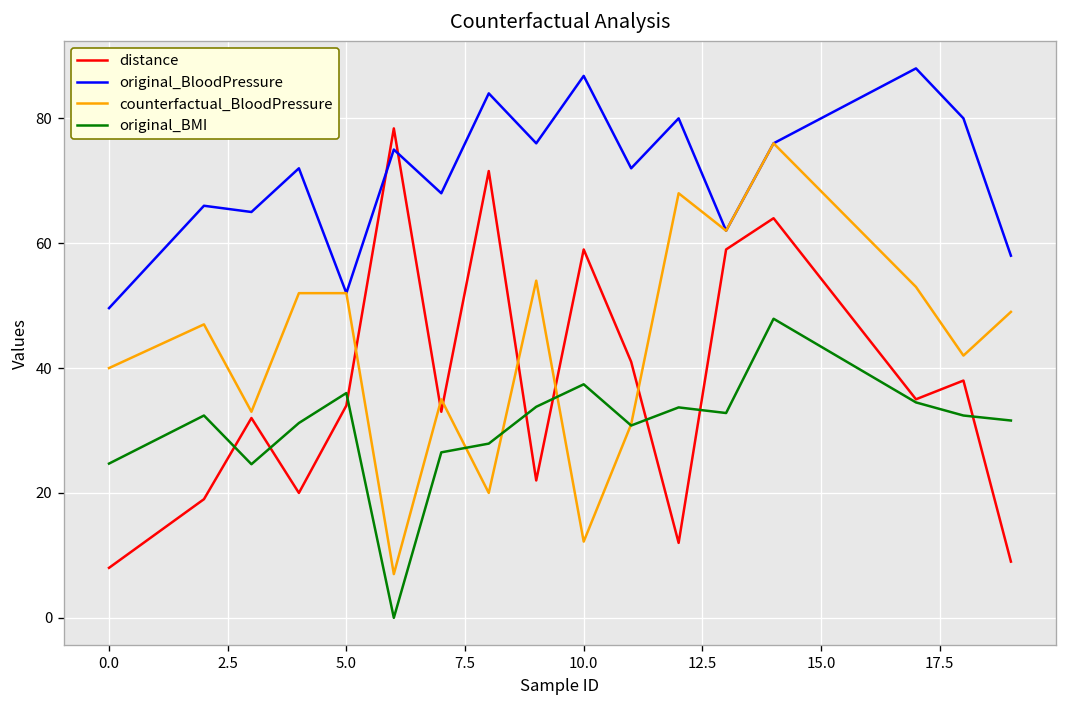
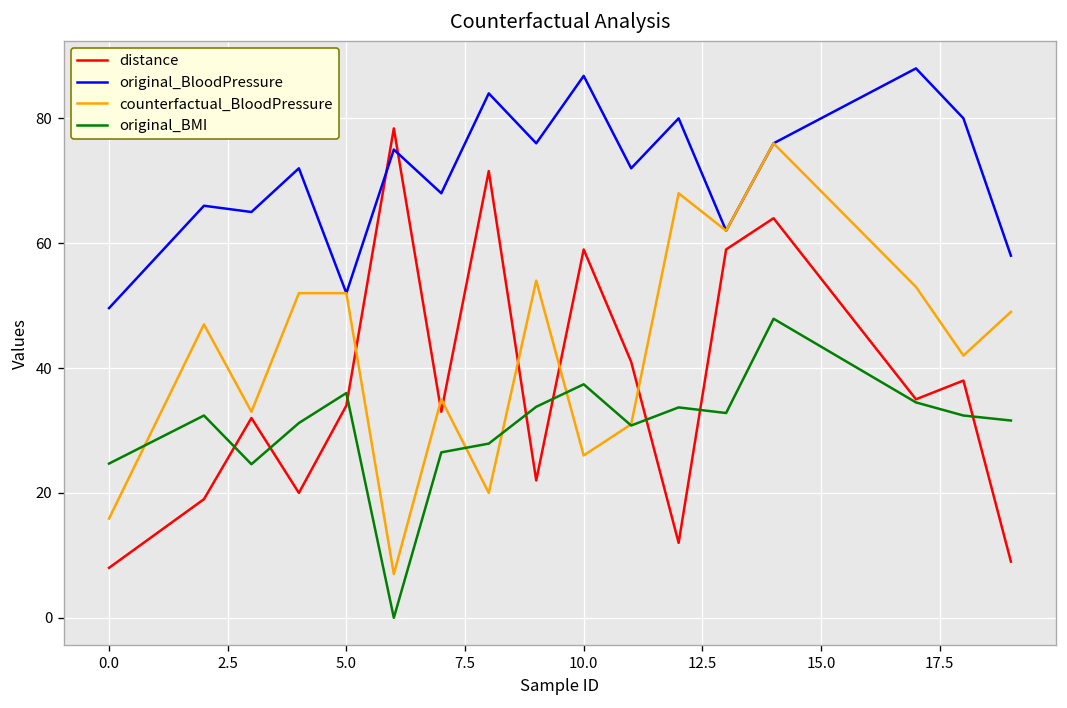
counterfactual_BloodPressure, 0.0: 40 -> 16
counterfactual_BloodPressure, 10.0: 12 -> 26
